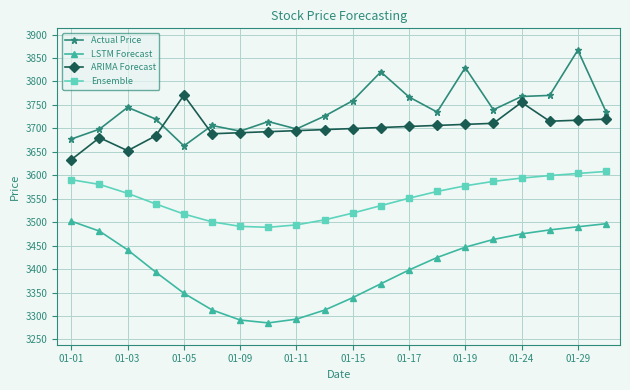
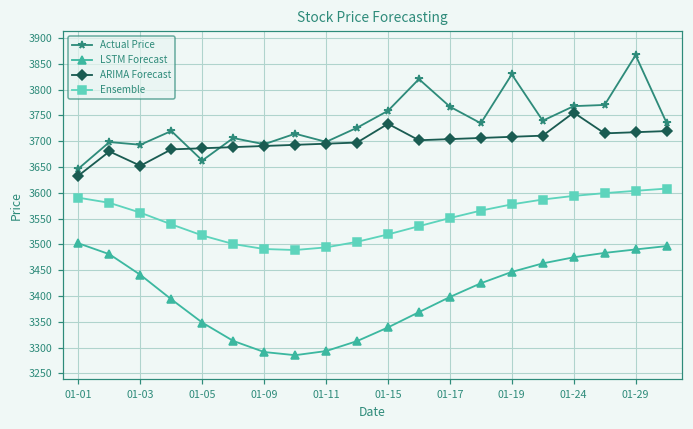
Actual Price, 01-01: 3680 -> 3650
Actual Price, 01-03: 3740 -> 3690
ARIMA Forecast, 01-05: 3770 -> 3690
ARIMA Forecast, 01-15: 3700 -> 3730
